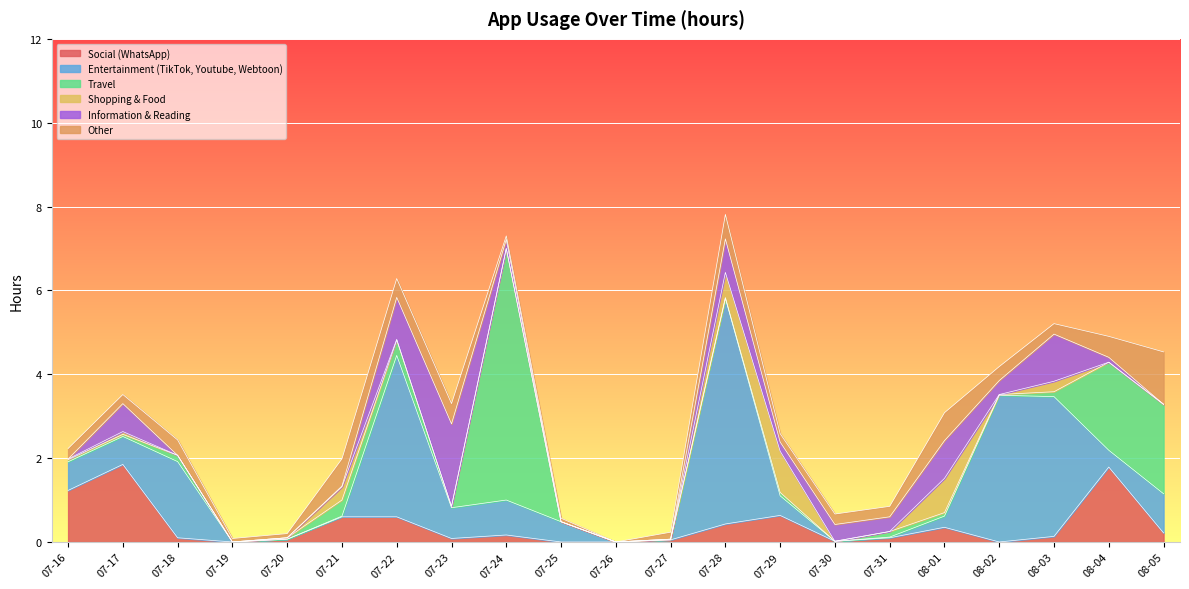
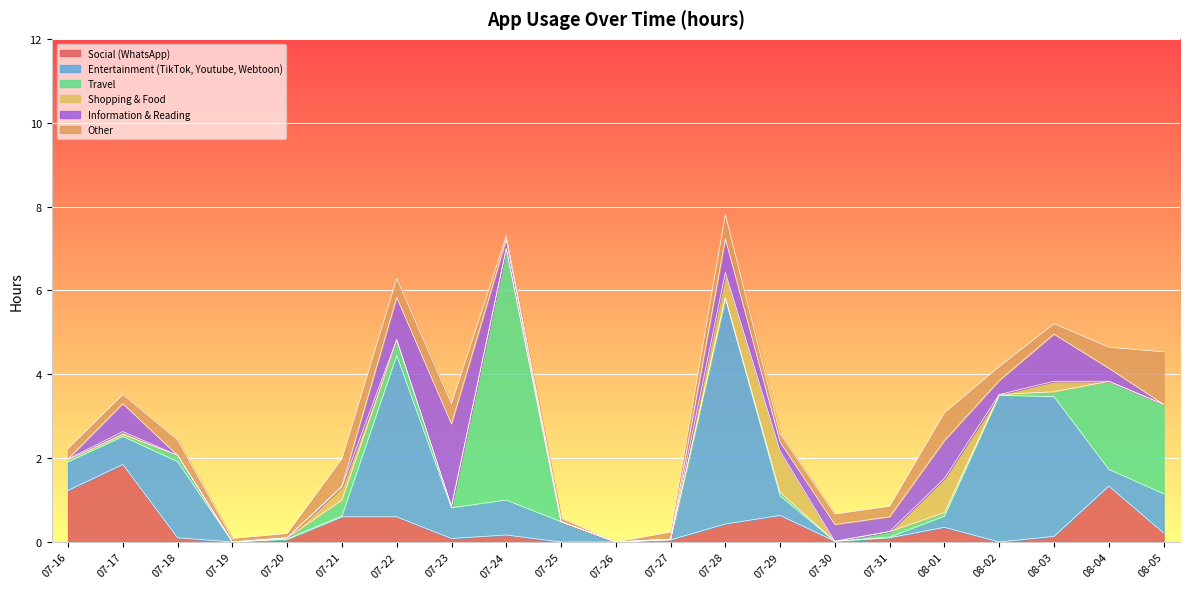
Social (WhatsApp), 08-04: 1.8 -> 1.3
Information & Reading, 08-04: 0.1 -> 0.3
